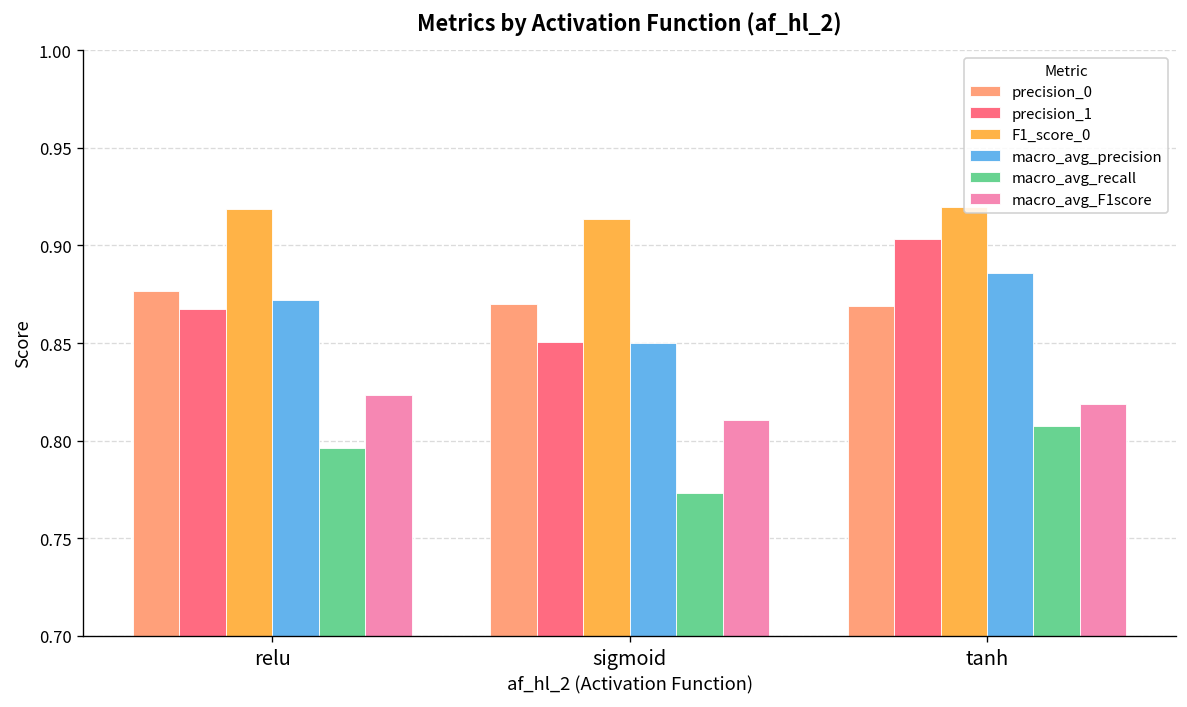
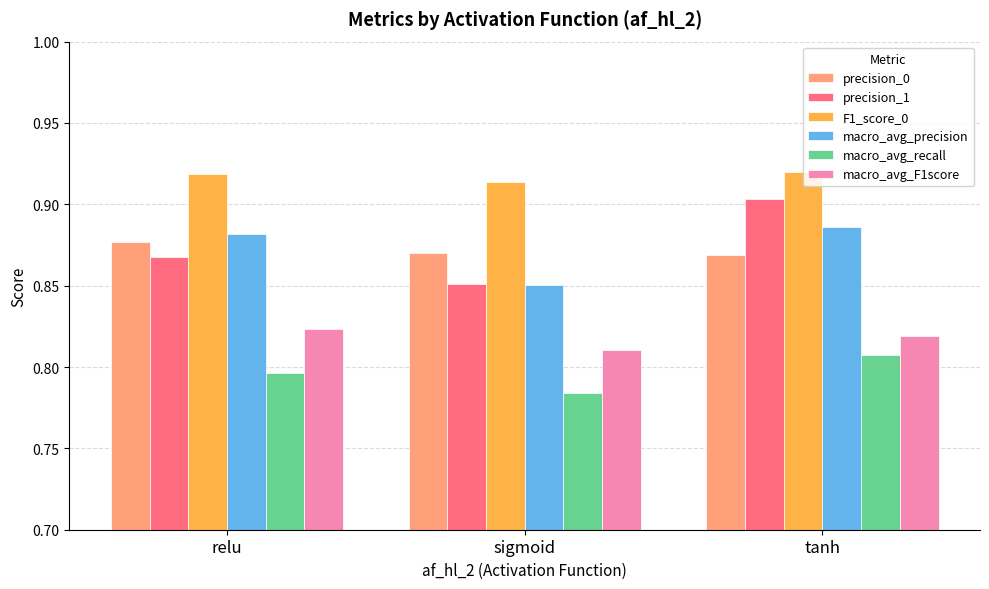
macro_avg_precision, relu: 0.872 -> 0.882
macro_avg_recall, sigmoid: 0.773 -> 0.784
